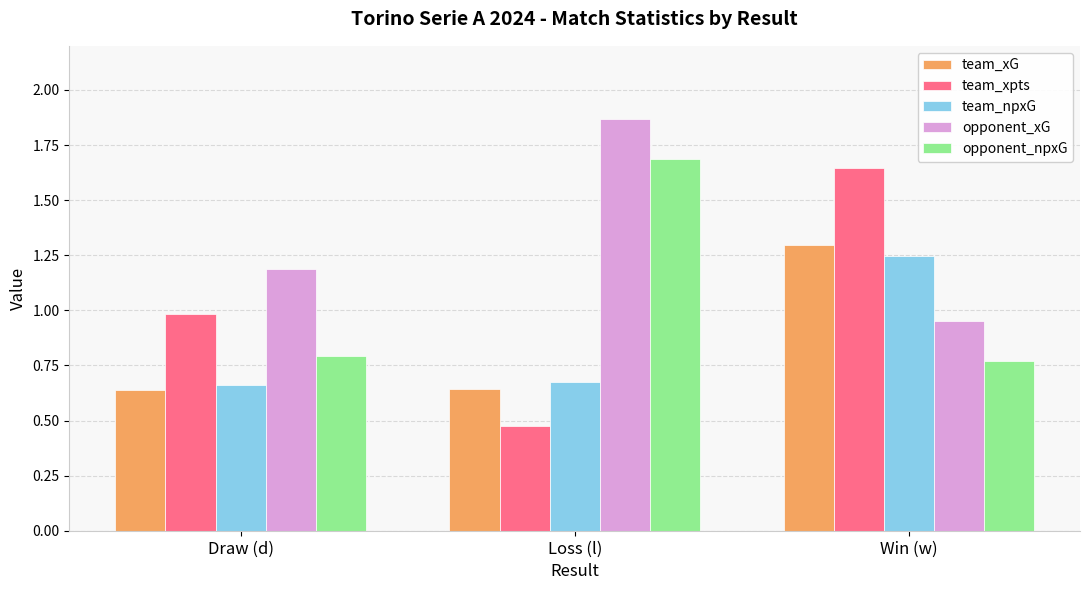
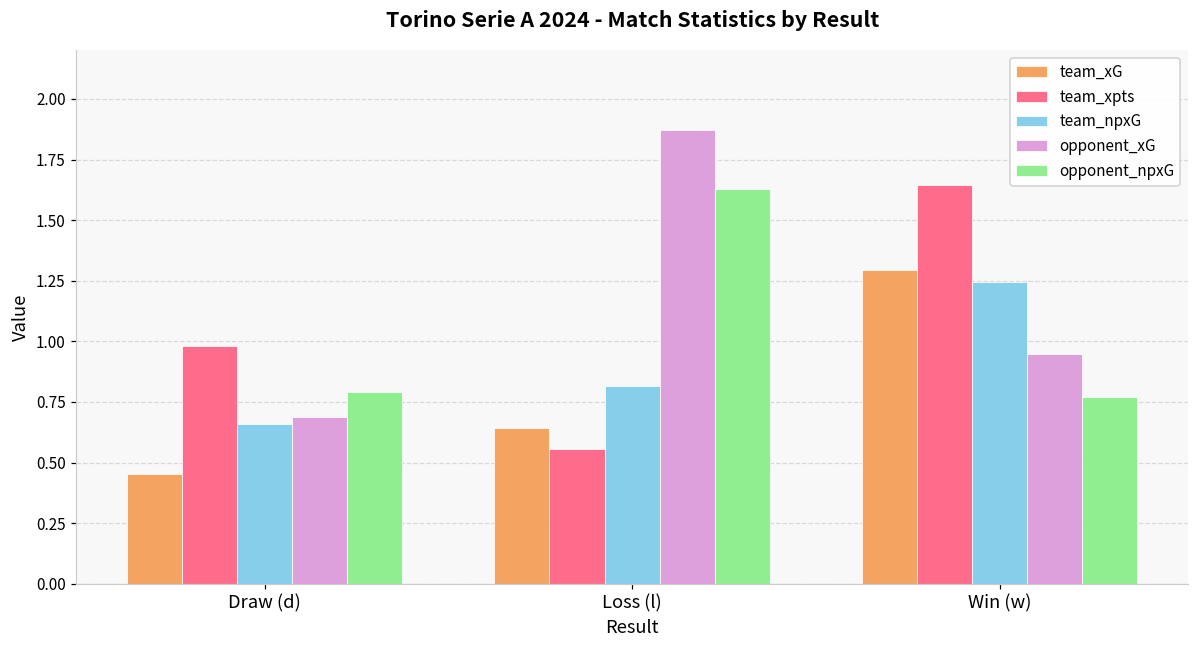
team_xG, Draw (d): 0.64 -> 0.45
opponent_xG, Draw (d): 1.19 -> 0.69
team_xpts, Loss (l): 0.48 -> 0.56
team_npxG, Loss (l): 0.68 -> 0.82
opponent_npxG, Loss (l): 1.69 -> 1.63
